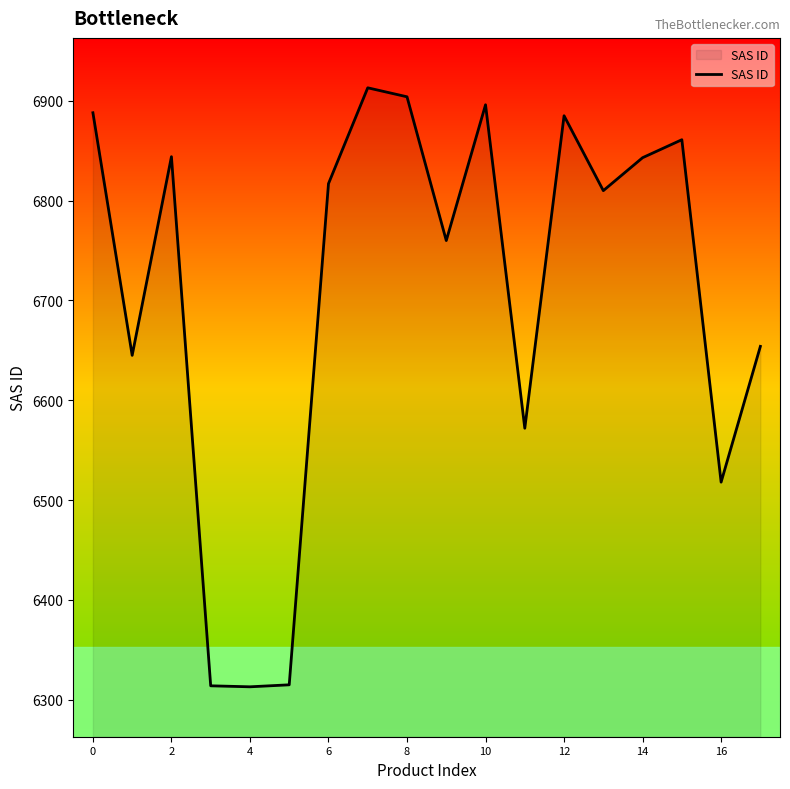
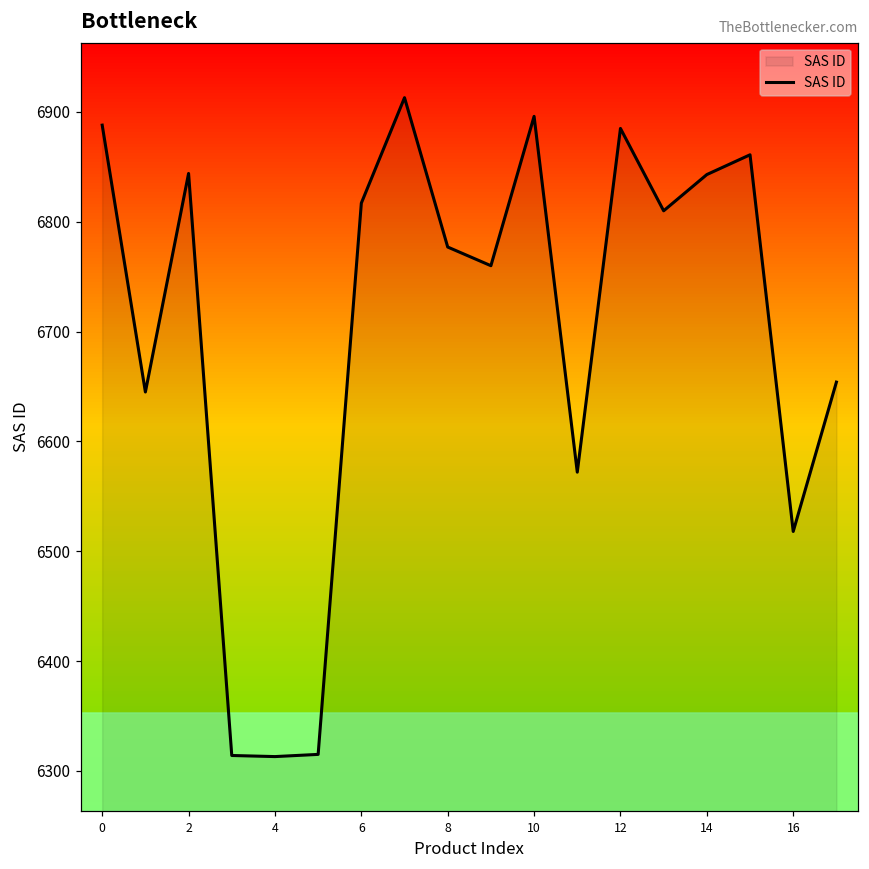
8: 6900 -> 6780
